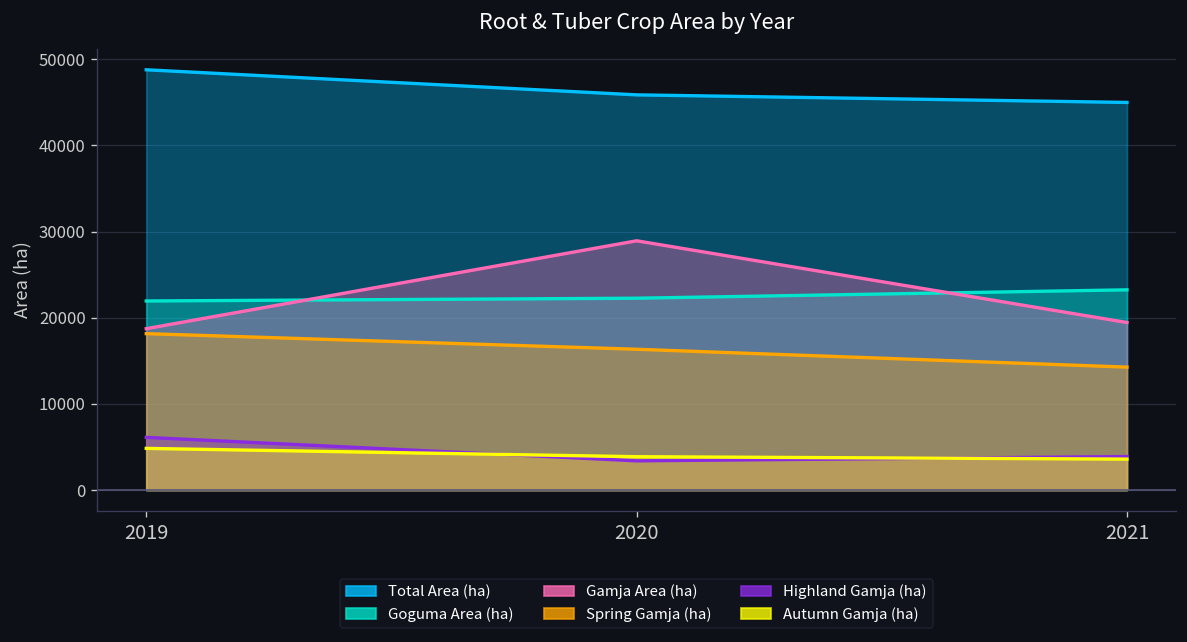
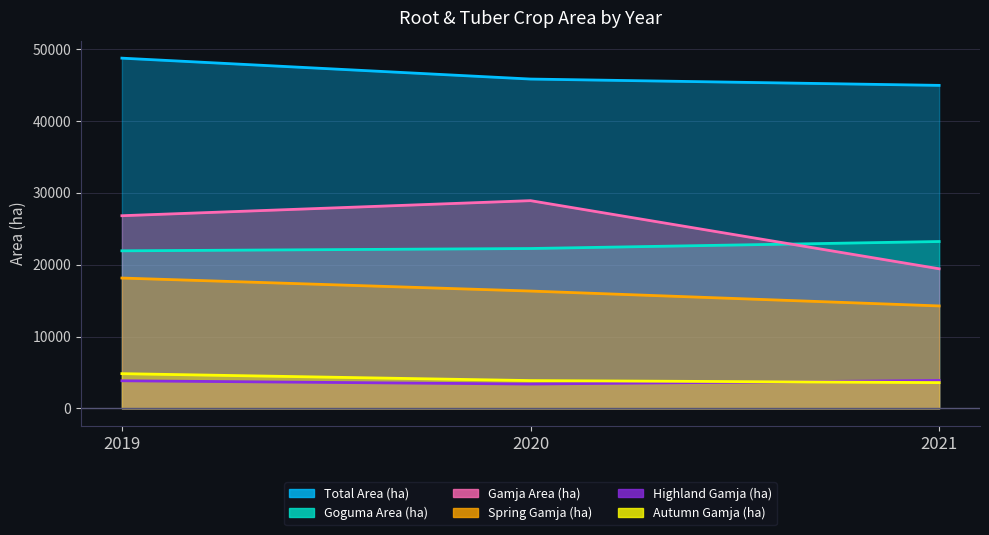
Gamja Area (ha), 2019: 19000 -> 27000
Highland Gamja (ha), 2019: 6000 -> 4000
